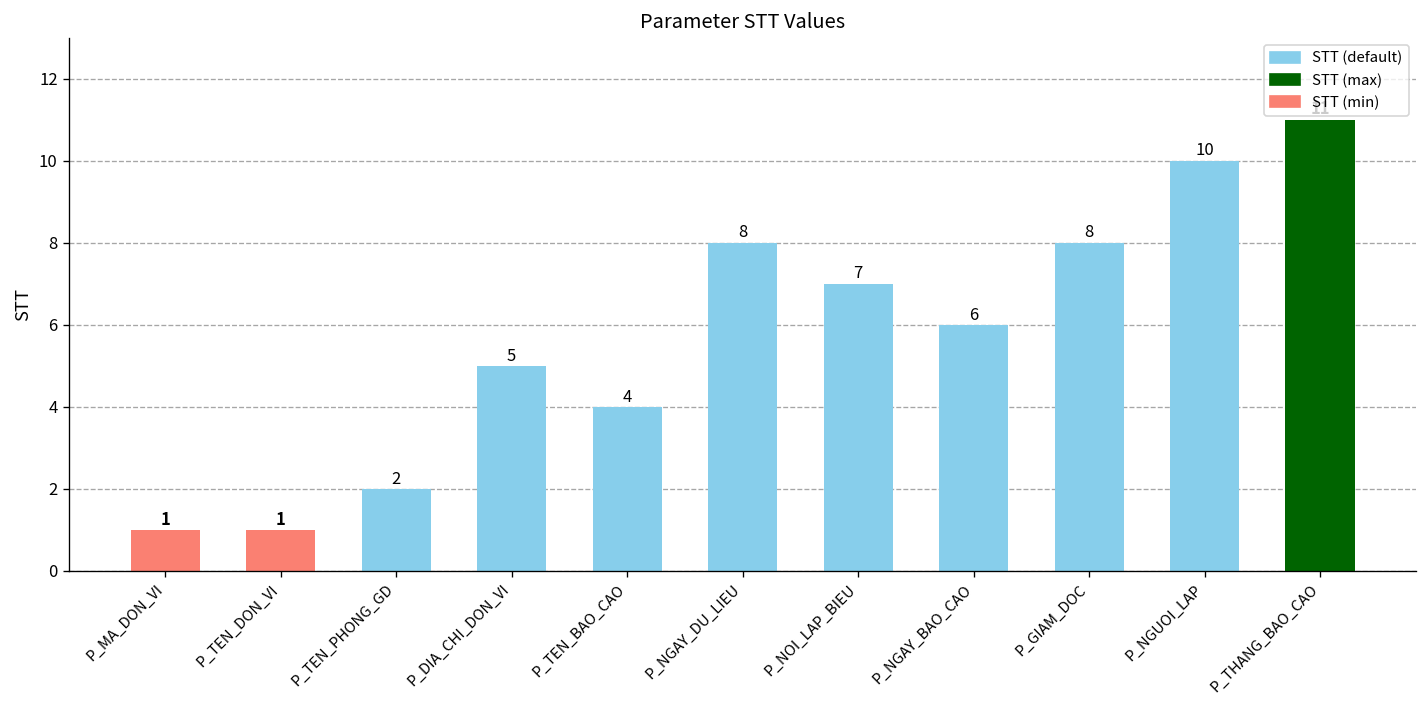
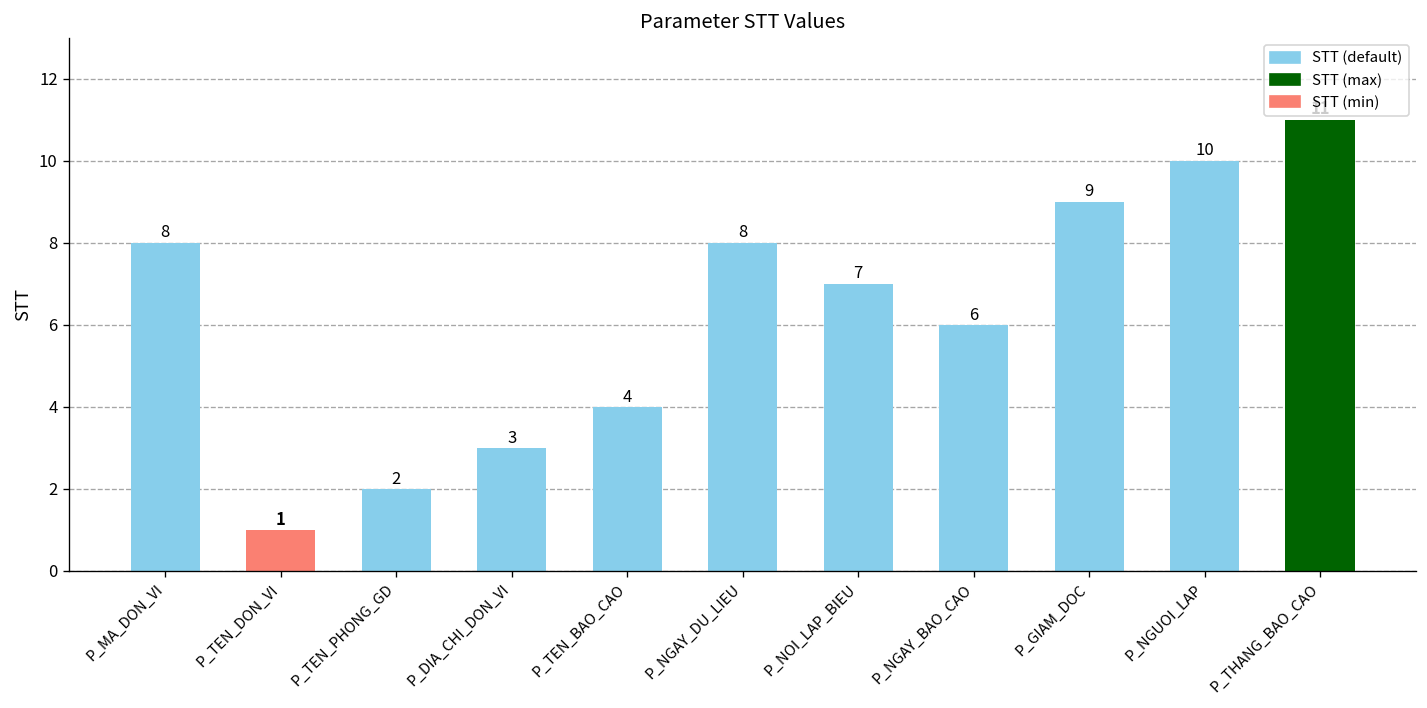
P_MA_DON_VI: 1 -> 8
P_DIA_CHI_DON_VI: 5 -> 3
P_GIAM_DOC: 8 -> 9
